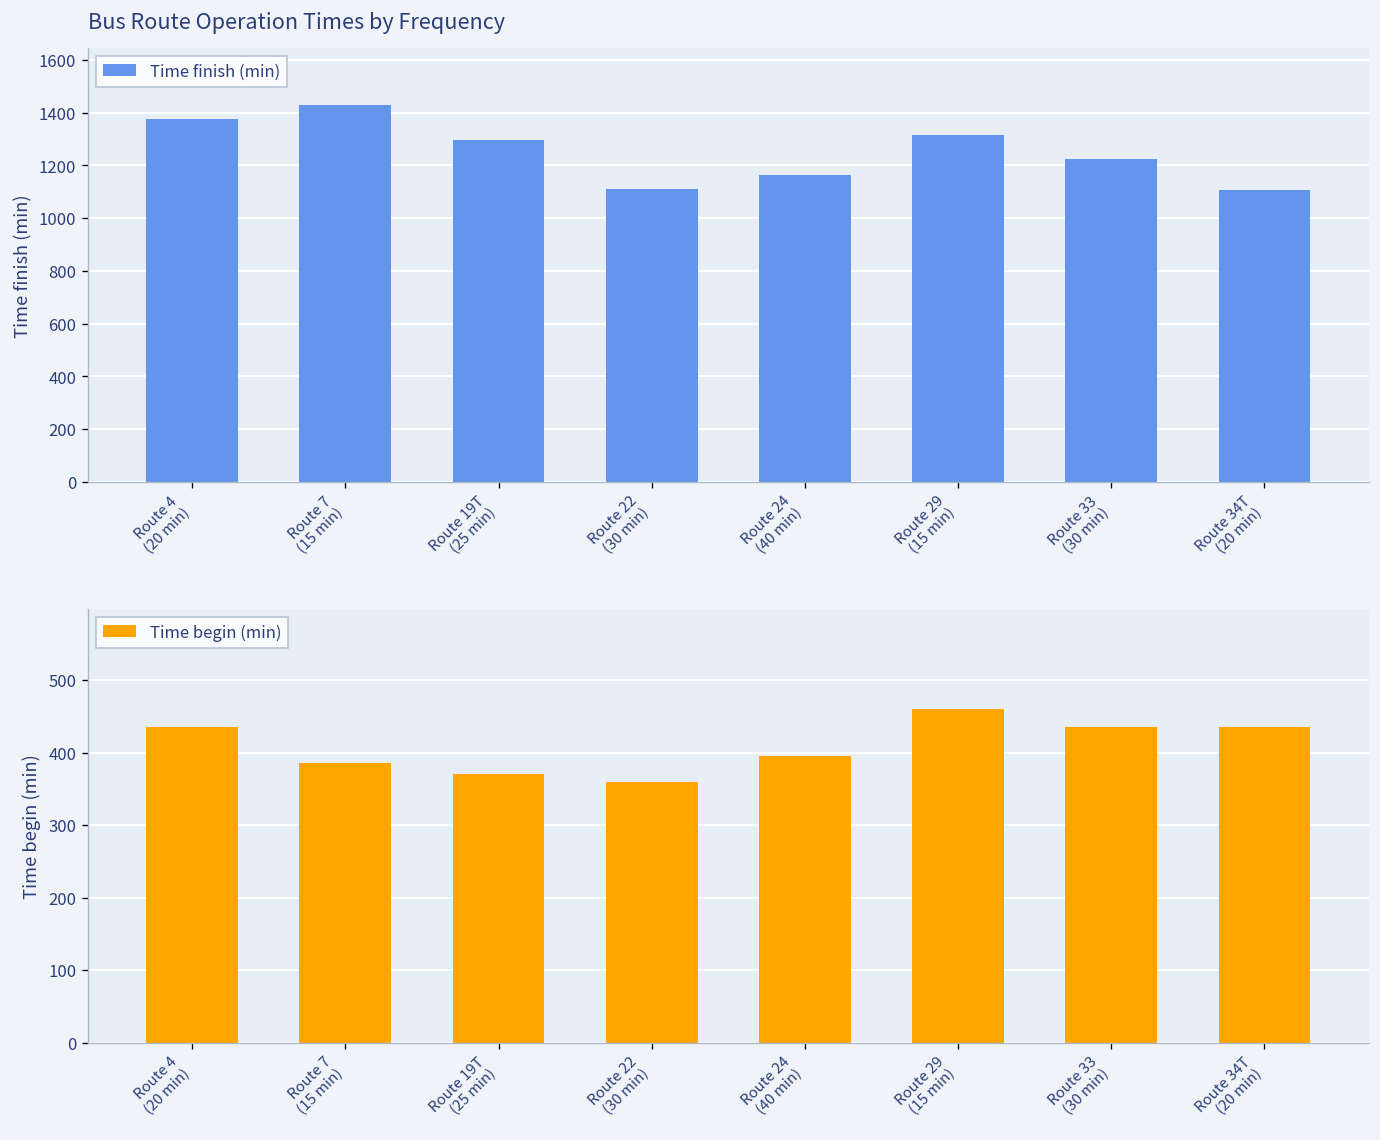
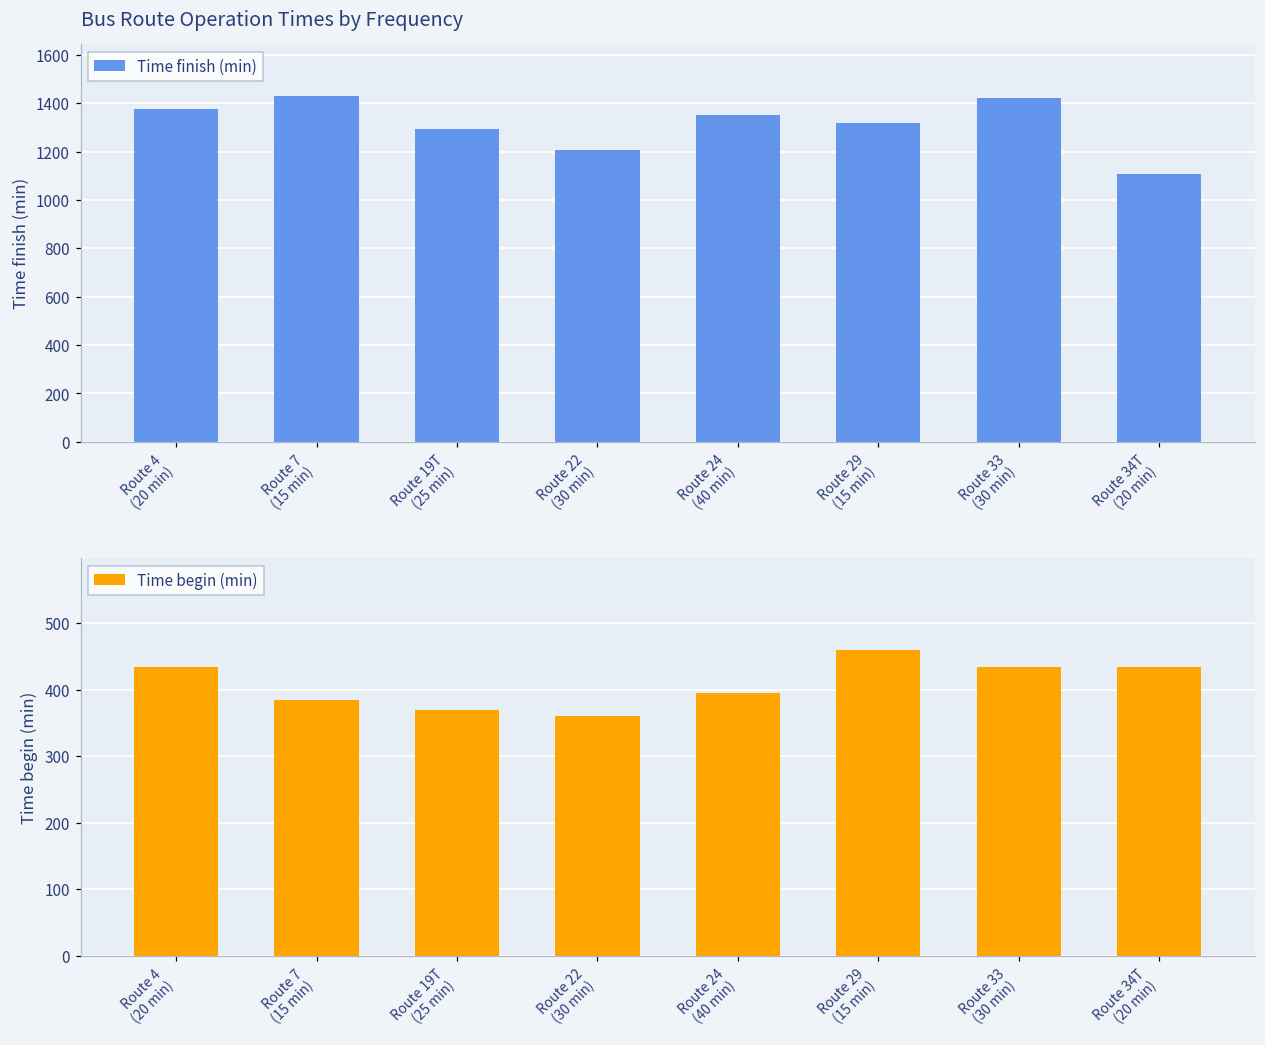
Bus Route Operation Times by Frequency, Route 22 (30 min): 1110 -> 1200
Bus Route Operation Times by Frequency, Route 24 (40 min): 1160 -> 1350
Bus Route Operation Times by Frequency, Route 33 (30 min): 1220 -> 1420
